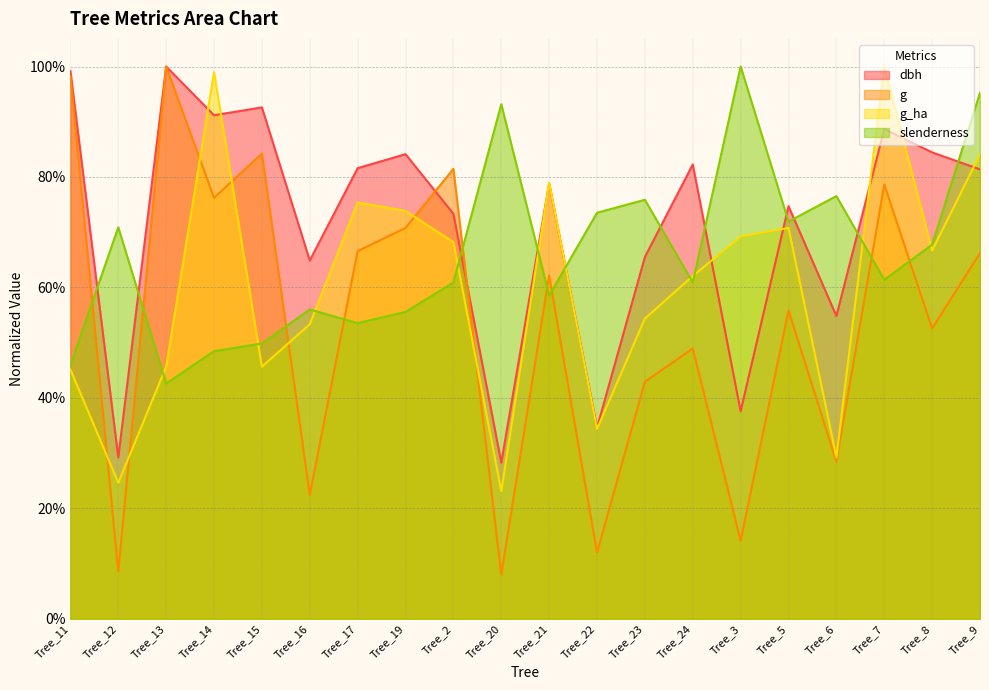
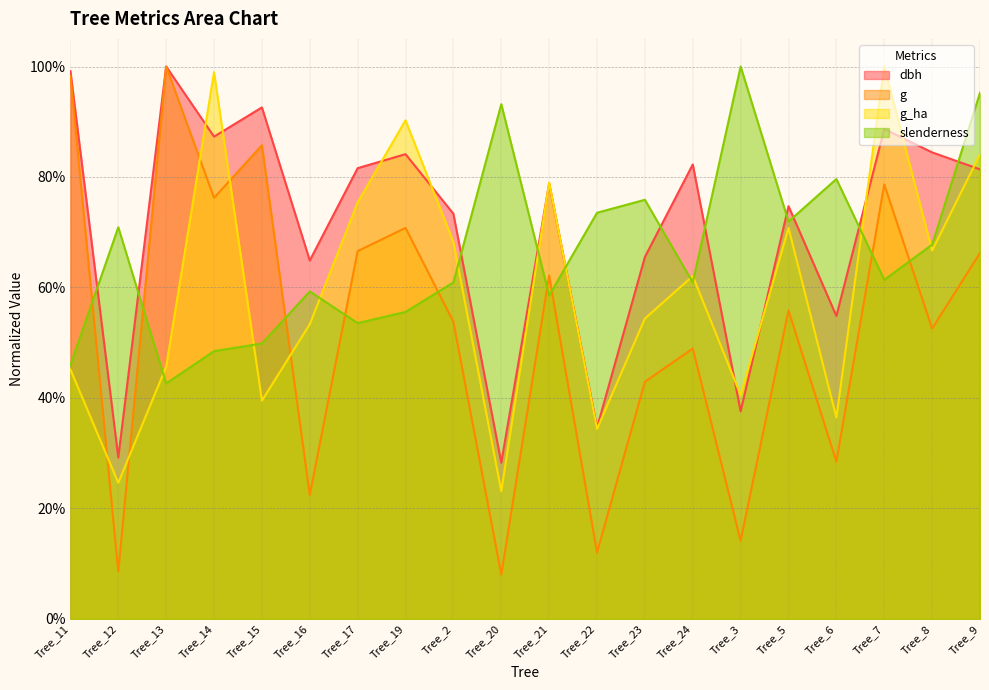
dbh, Tree_14: 91% -> 87%
g, Tree_15: 84% -> 86%
g_ha, Tree_15: 46% -> 39%
slenderness, Tree_16: 56% -> 59%
g_ha, Tree_19: 74% -> 90%
g, Tree_2: 81% -> 54%
g_ha, Tree_3: 69% -> 41%
g_ha, Tree_6: 29% -> 36%
slenderness, Tree_6: 77% -> 80%
